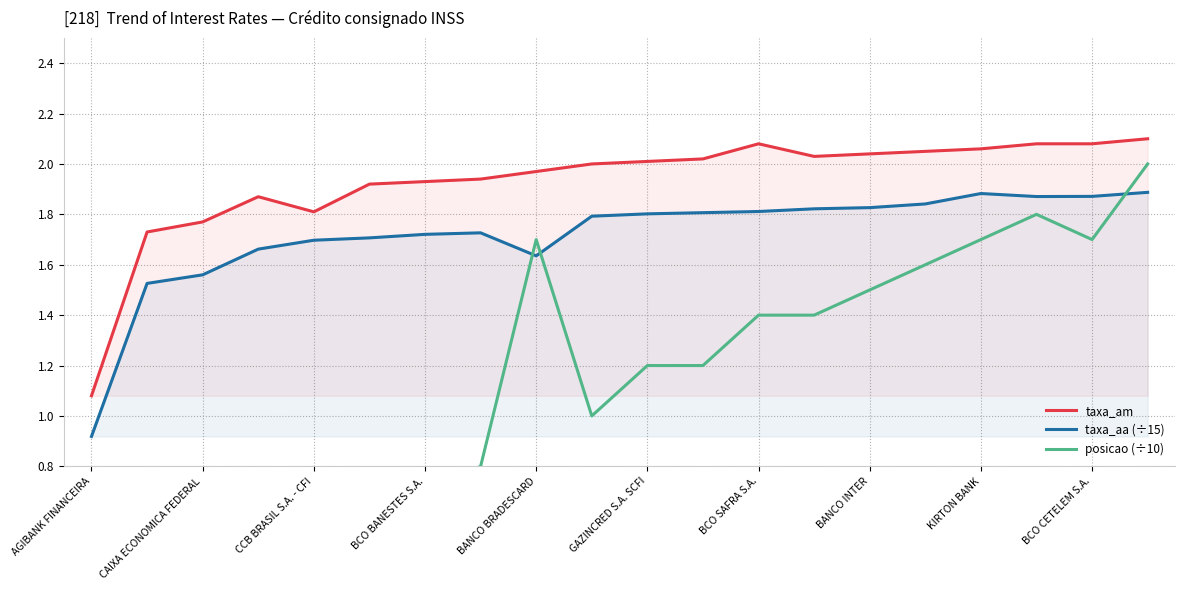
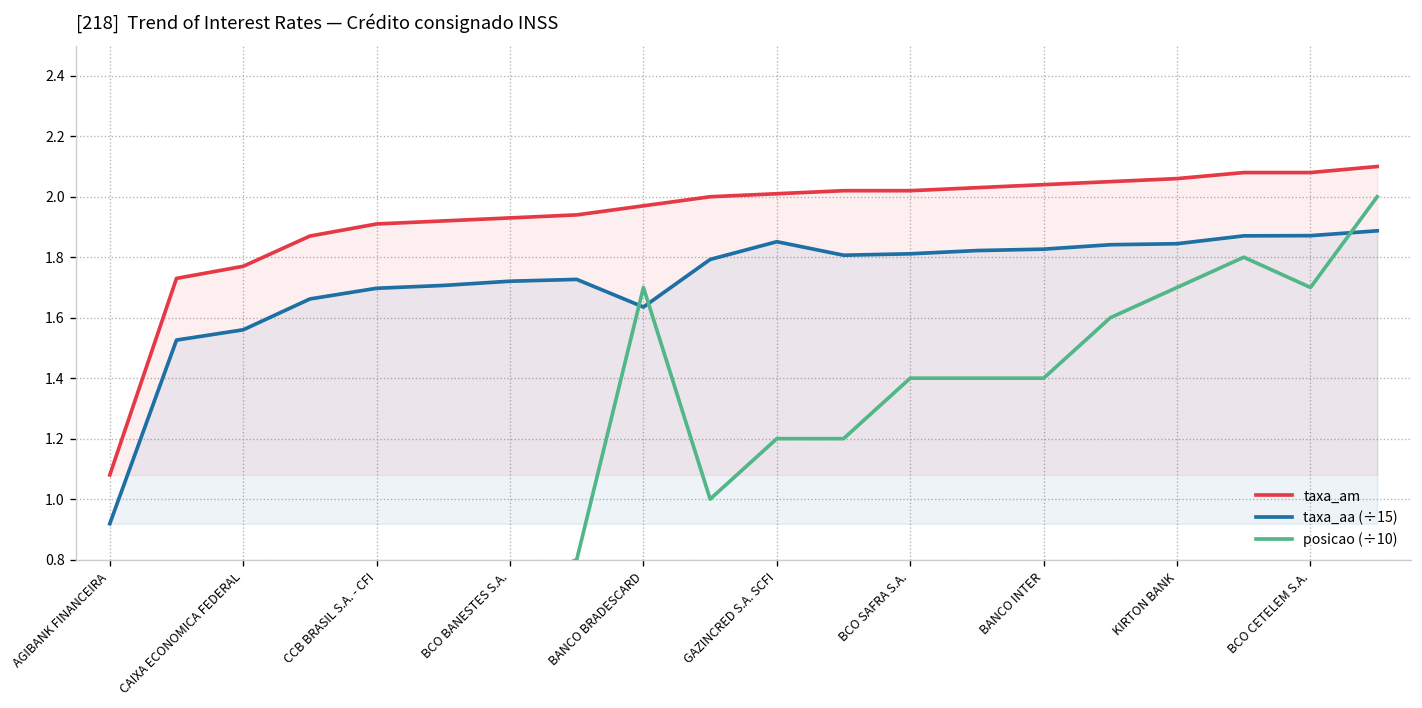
taxa_am, CCB BRASIL S.A. - CFI: 1.81 -> 1.91
taxa_aa (÷15), GAZINCRED S.A. SCFI: 1.80 -> 1.85
taxa_am, BCO SAFRA S.A.: 2.08 -> 2.02
posicao (÷10), BANCO INTER: 1.50 -> 1.40
taxa_aa (÷15), KIRTON BANK: 1.88 -> 1.84
